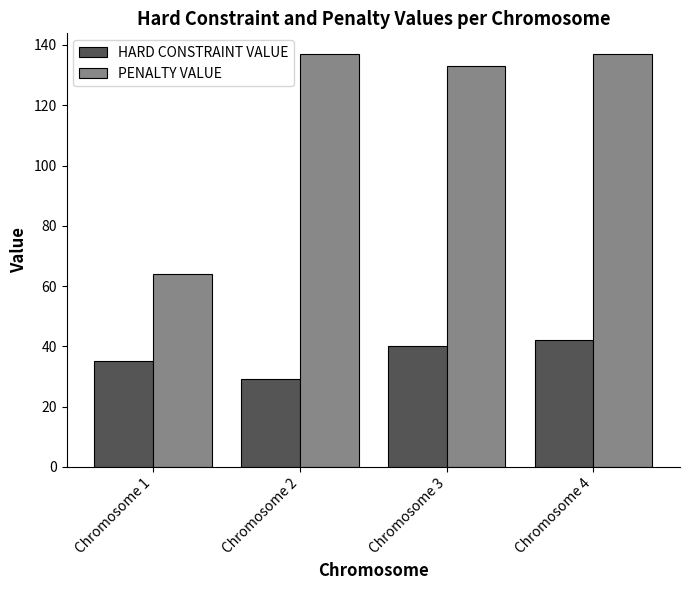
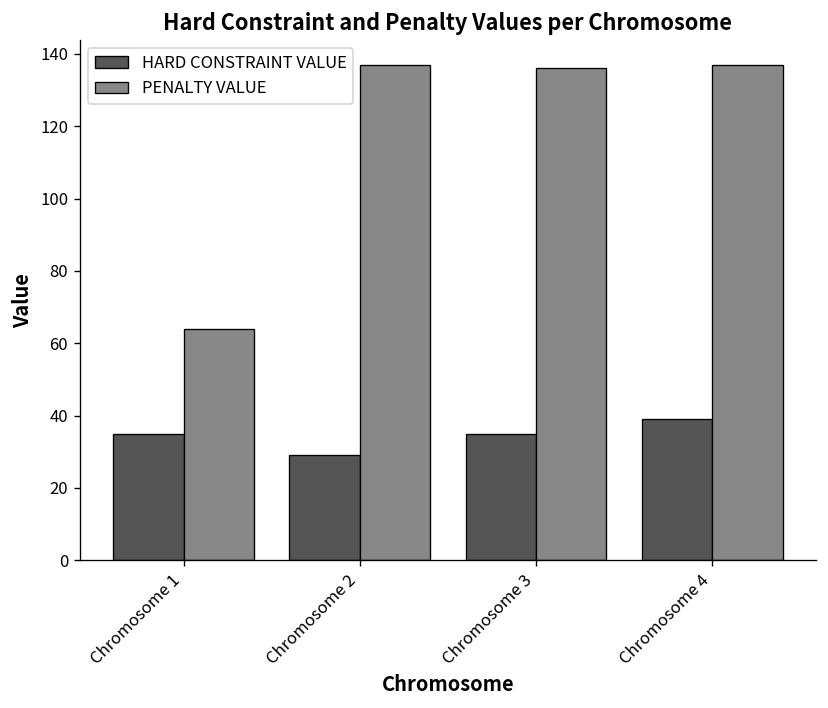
HARD CONSTRAINT VALUE, Chromosome 3: 40 -> 35
PENALTY VALUE, Chromosome 3: 133 -> 136
HARD CONSTRAINT VALUE, Chromosome 4: 42 -> 39
